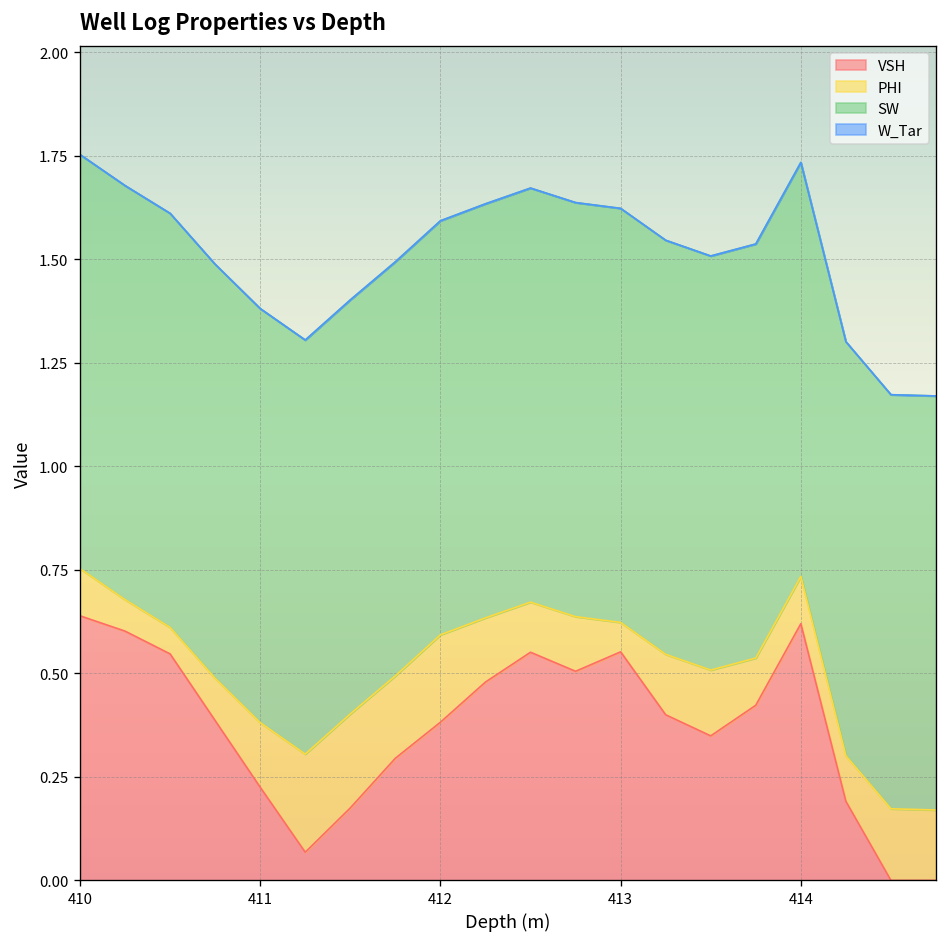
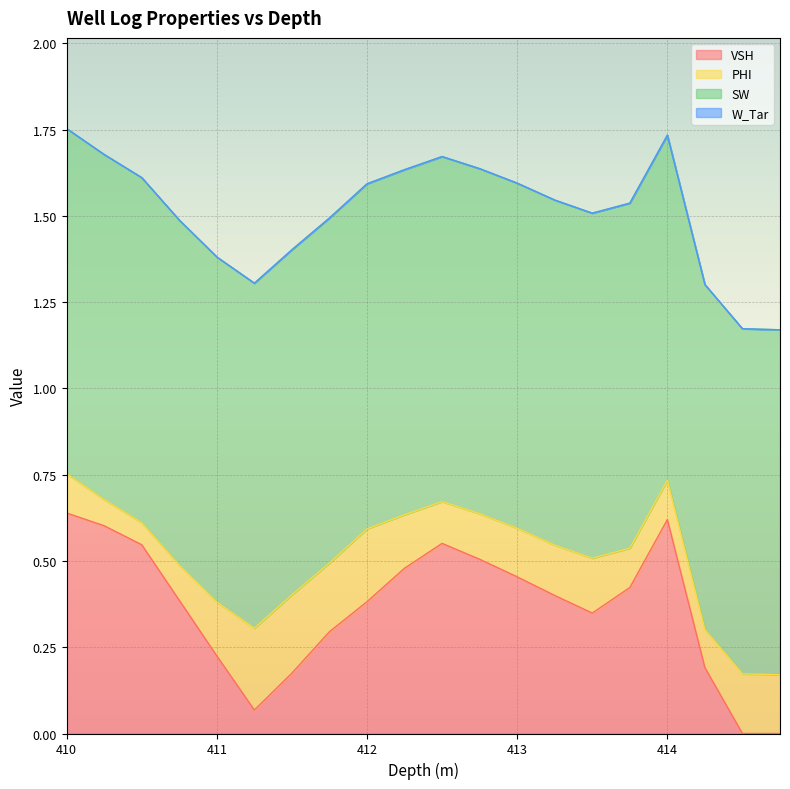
VSH, 413: 0.55 -> 0.45
PHI, 413: 0.07 -> 0.14
